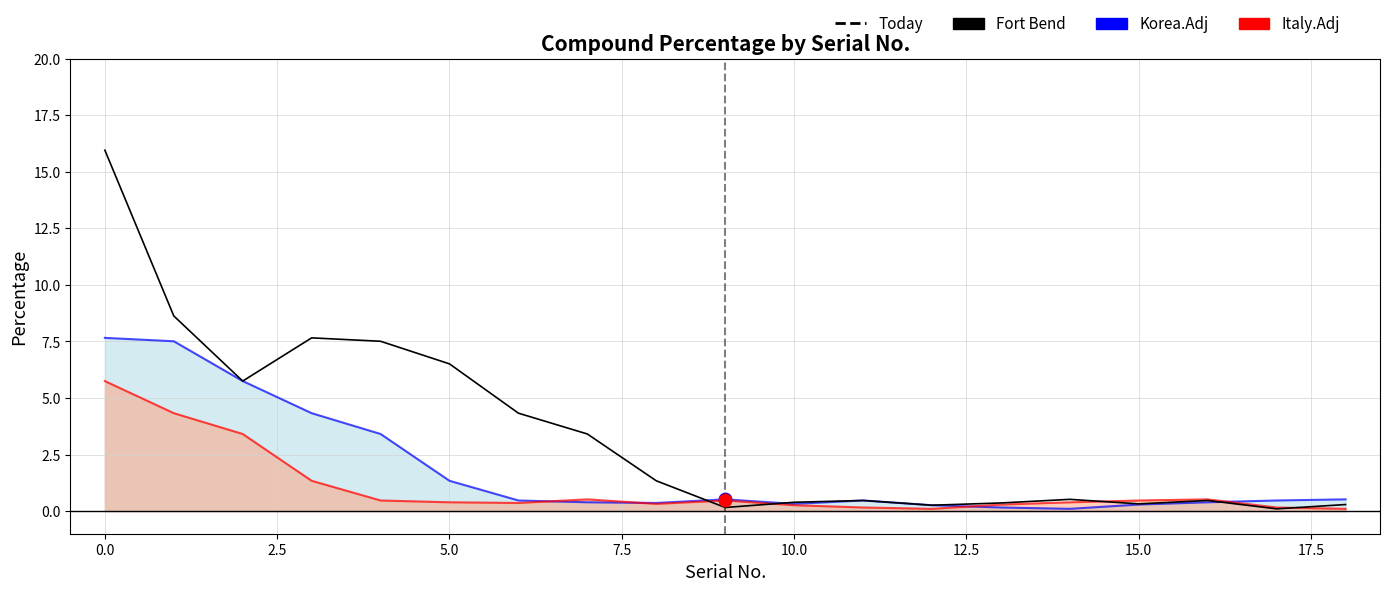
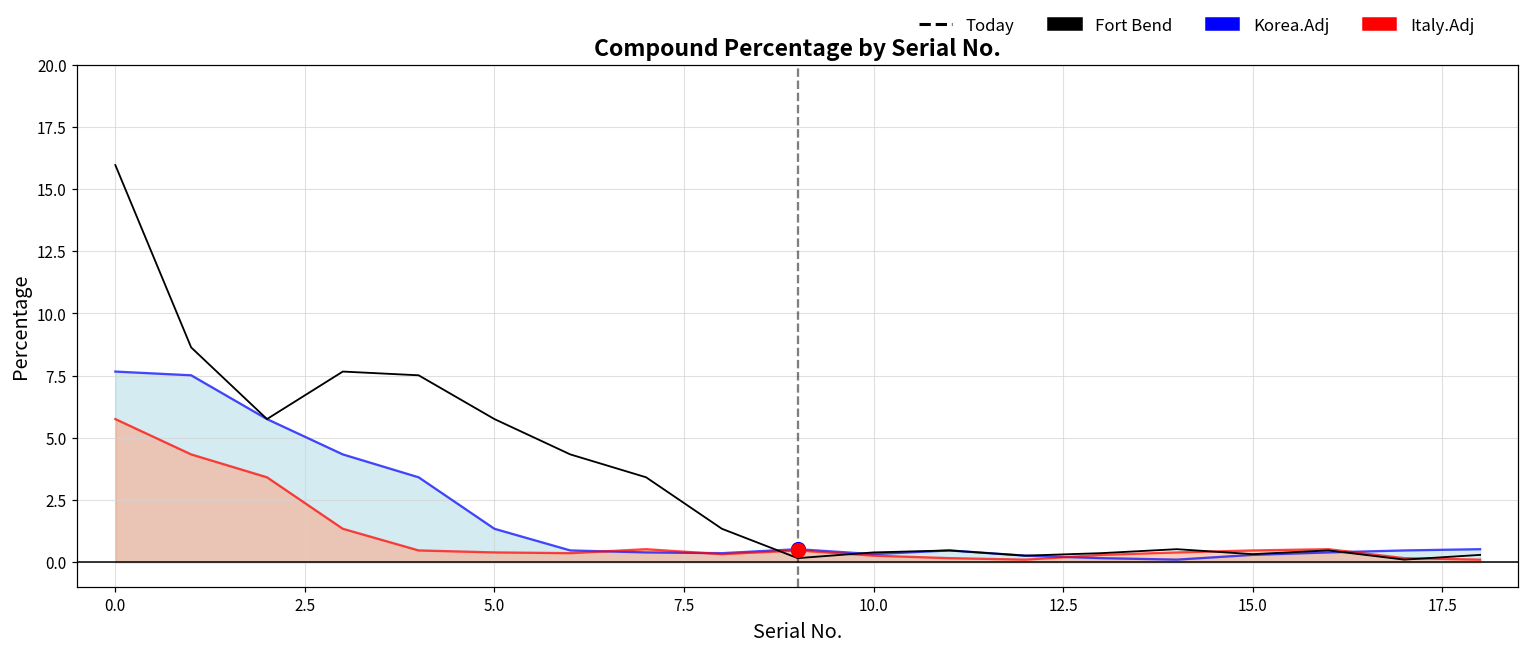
Fort Bend, 5.0: 6.5 -> 5.8
